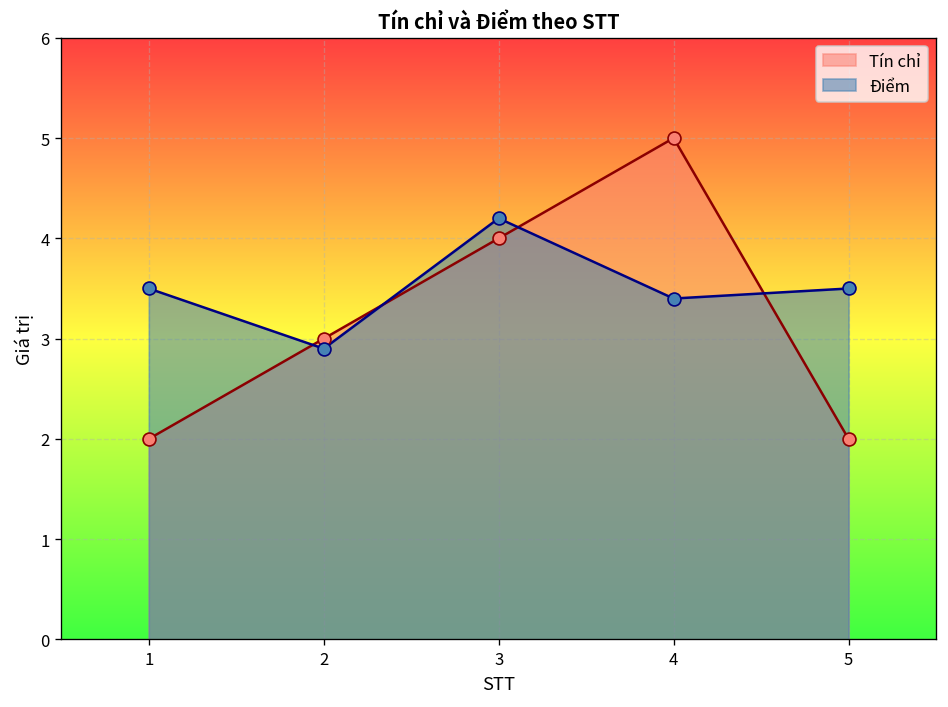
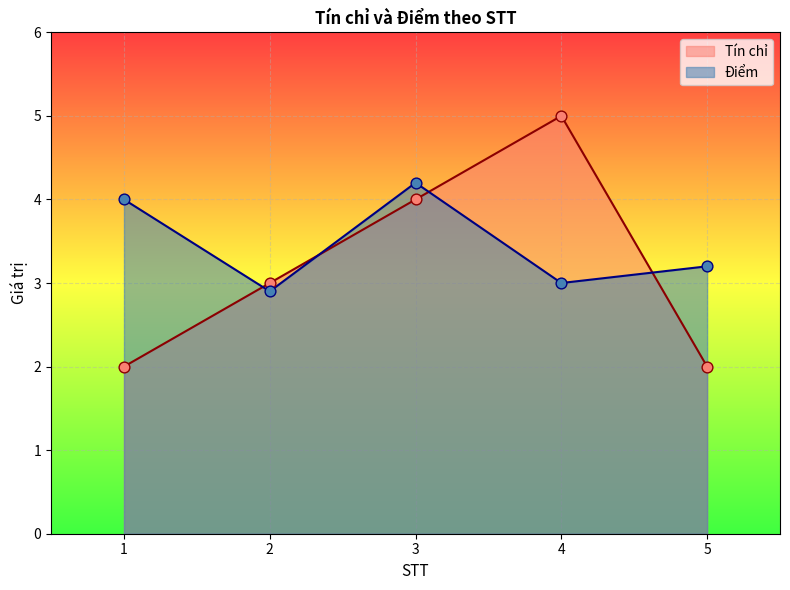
Điểm, 1: 3.5 -> 4.0
Điểm, 4: 3.4 -> 3.0
Điểm, 5: 3.5 -> 3.2
